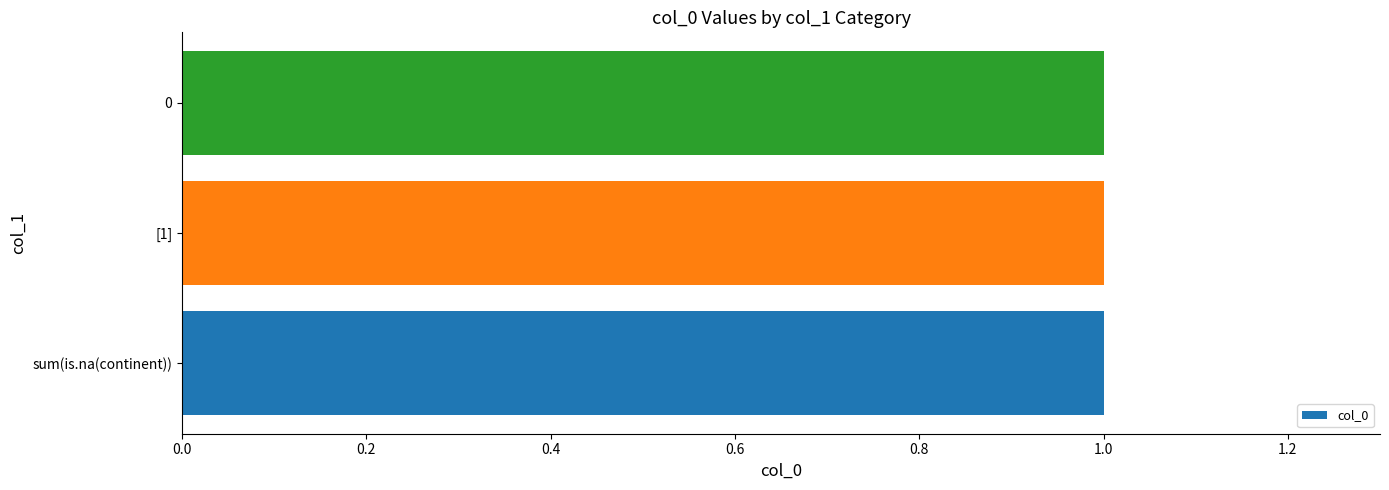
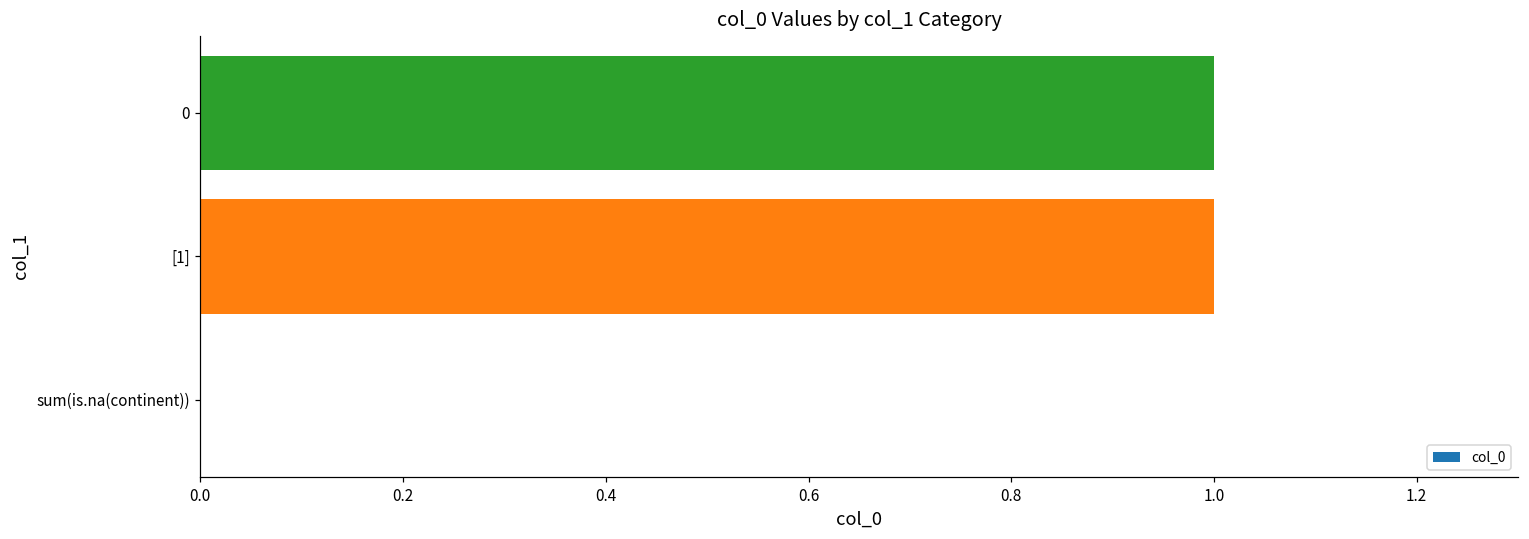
sum(is.na(continent)): 1 -> 0
